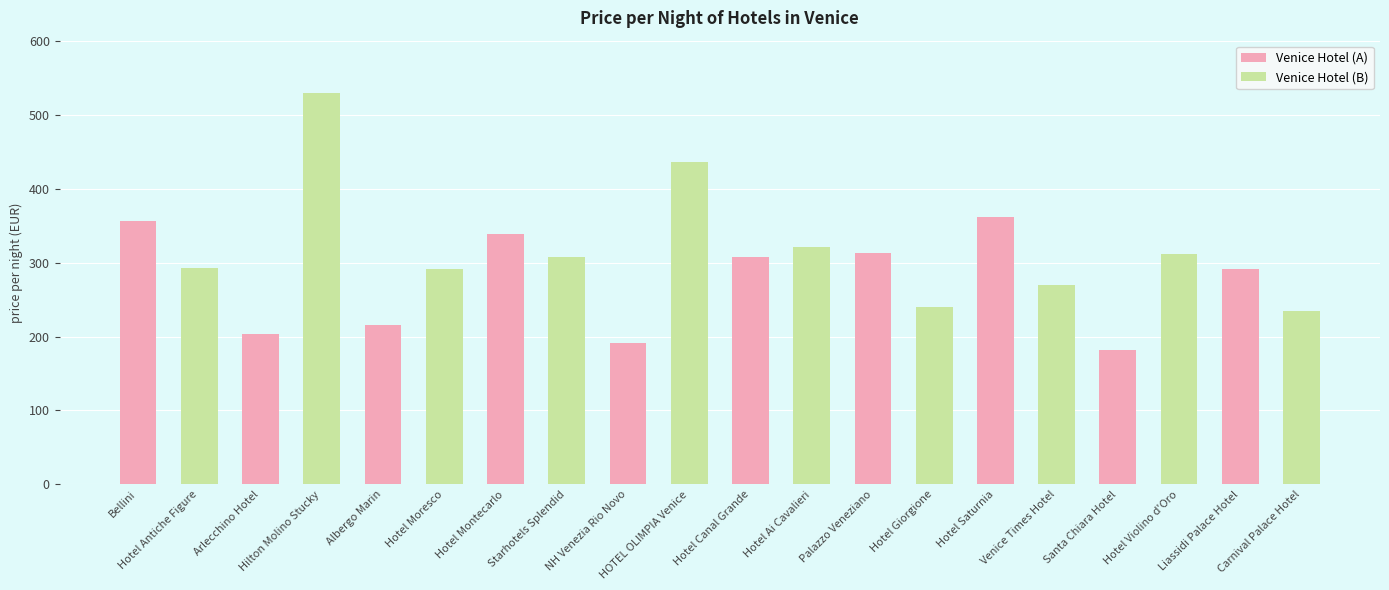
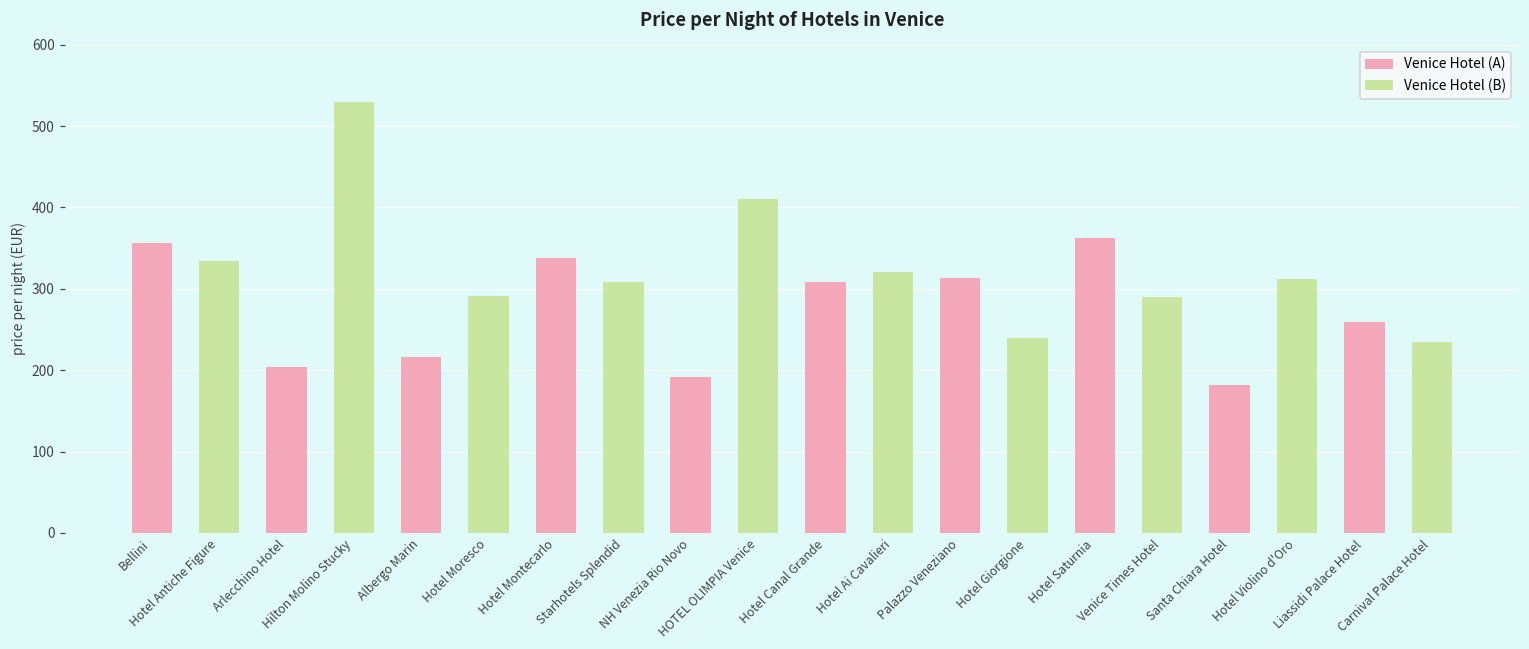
Venice Hotel (B), Hotel Antiche Figure: 290 -> 330
Venice Hotel (B), HOTEL OLIMPIA Venice: 440 -> 410
Venice Hotel (B), Venice Times Hotel: 270 -> 290
Venice Hotel (A), Liassidi Palace Hotel: 290 -> 260
